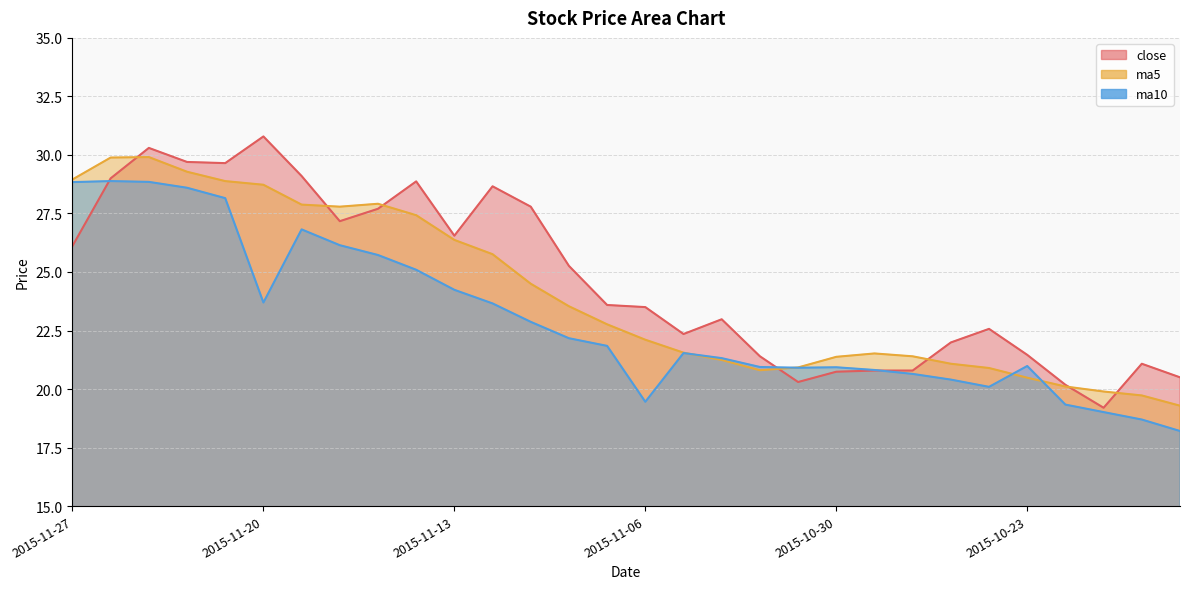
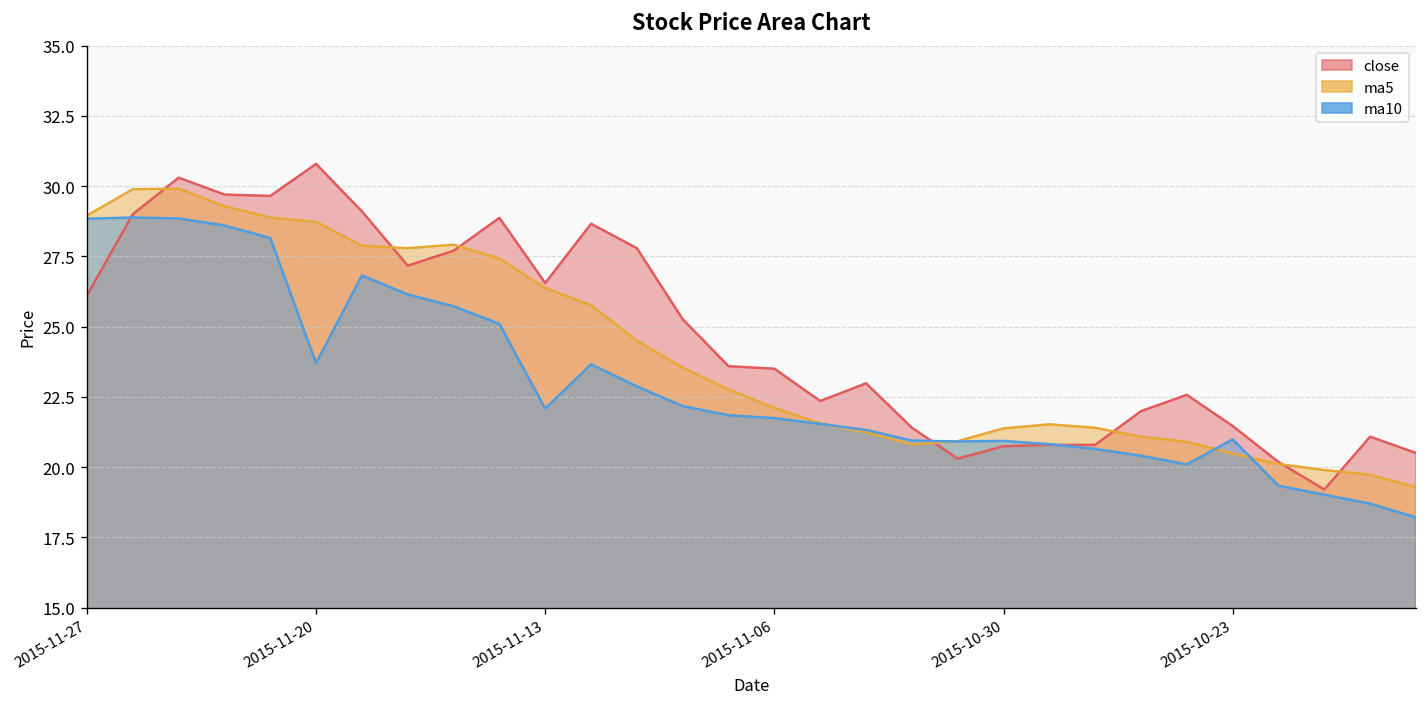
ma10, 2015-11-13: 24.2 -> 22.1
ma10, 2015-11-06: 19.5 -> 21.7
